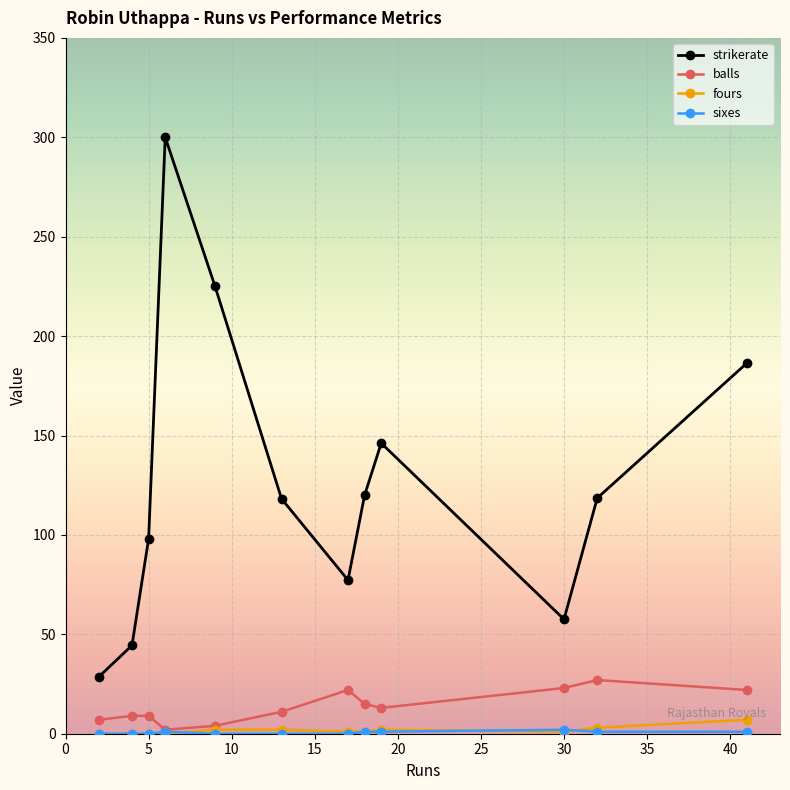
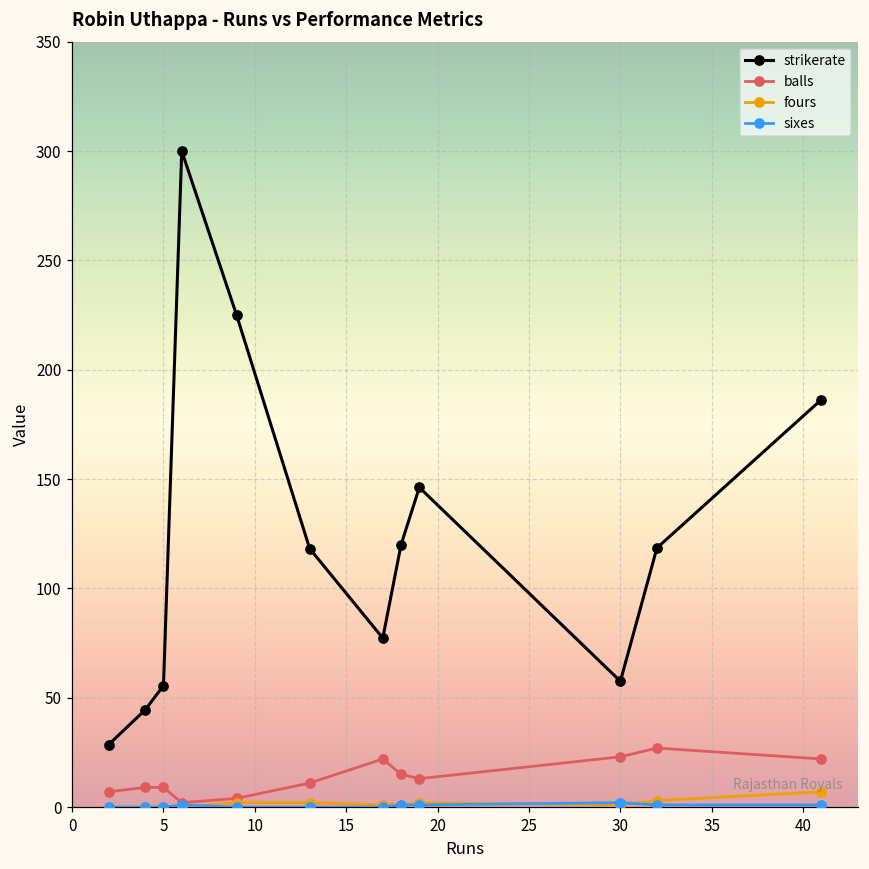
strikerate, 5: 98 -> 56
